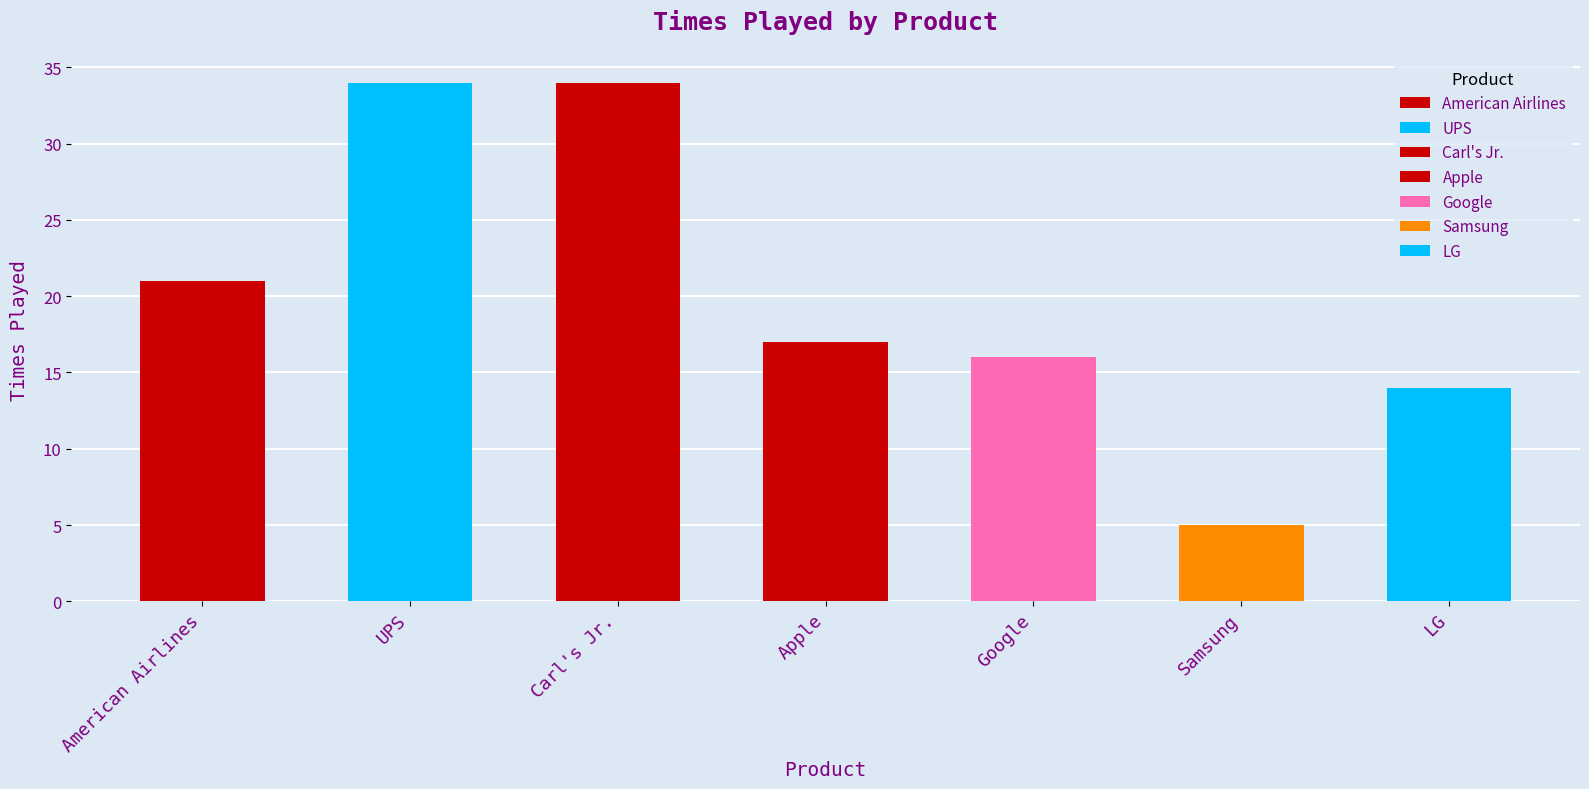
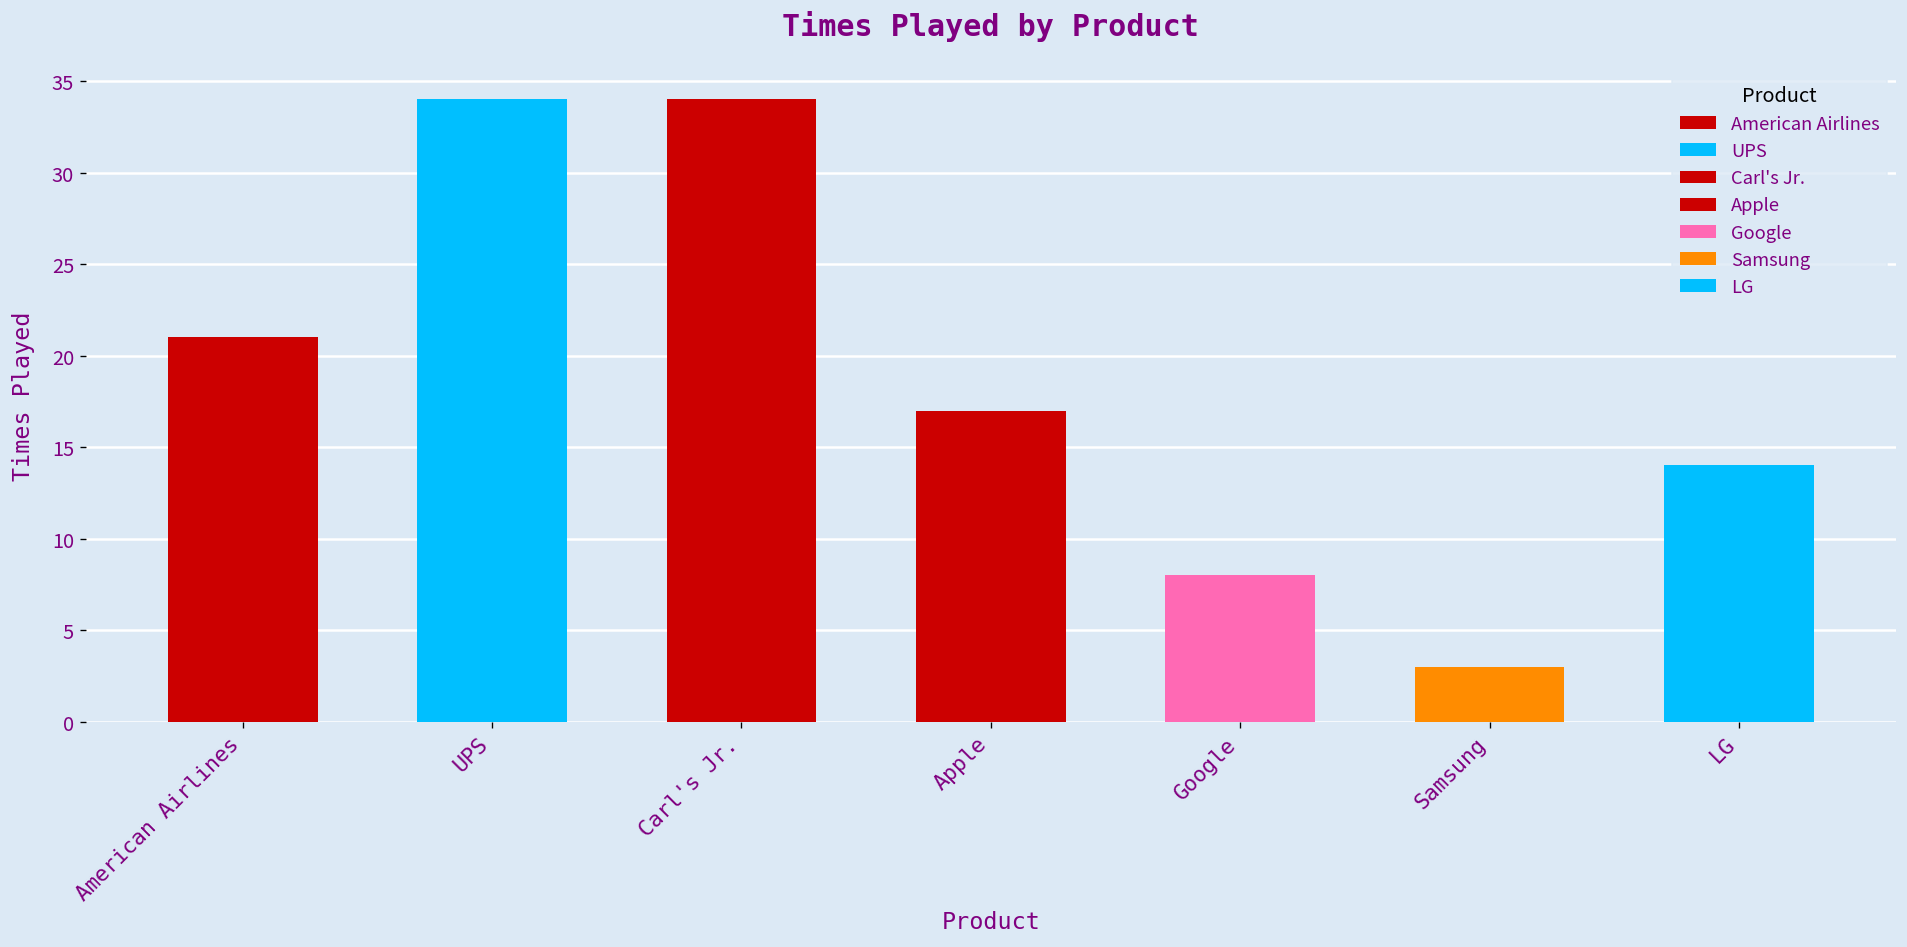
Google: 16 -> 8
Samsung: 5 -> 3
